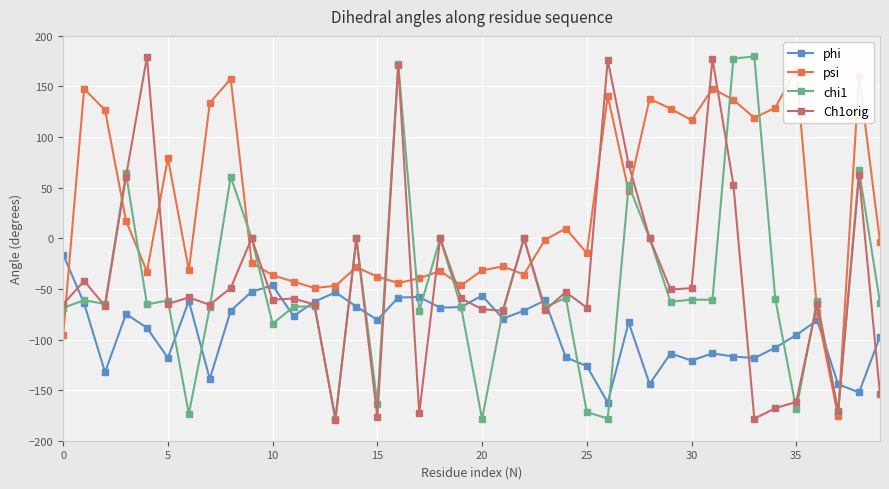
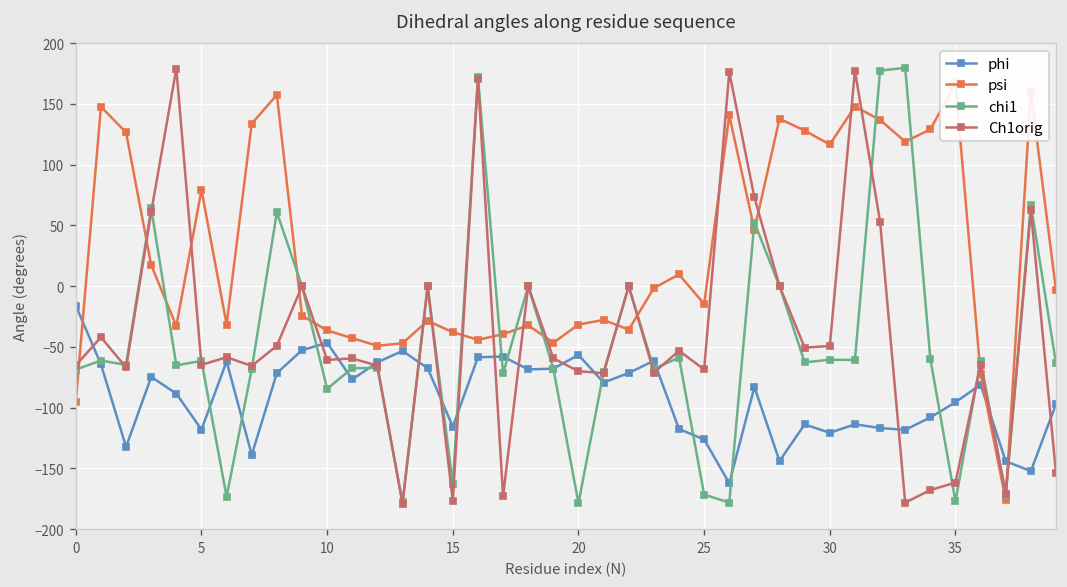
phi, 15: -81 -> -116
chi1, 35: -169 -> -177
